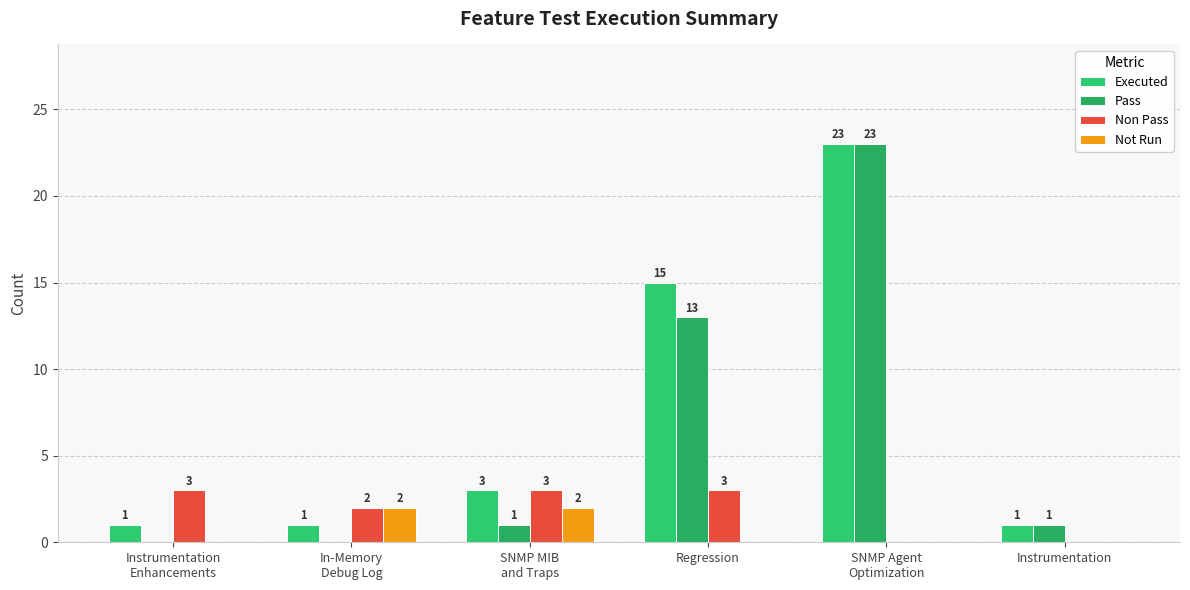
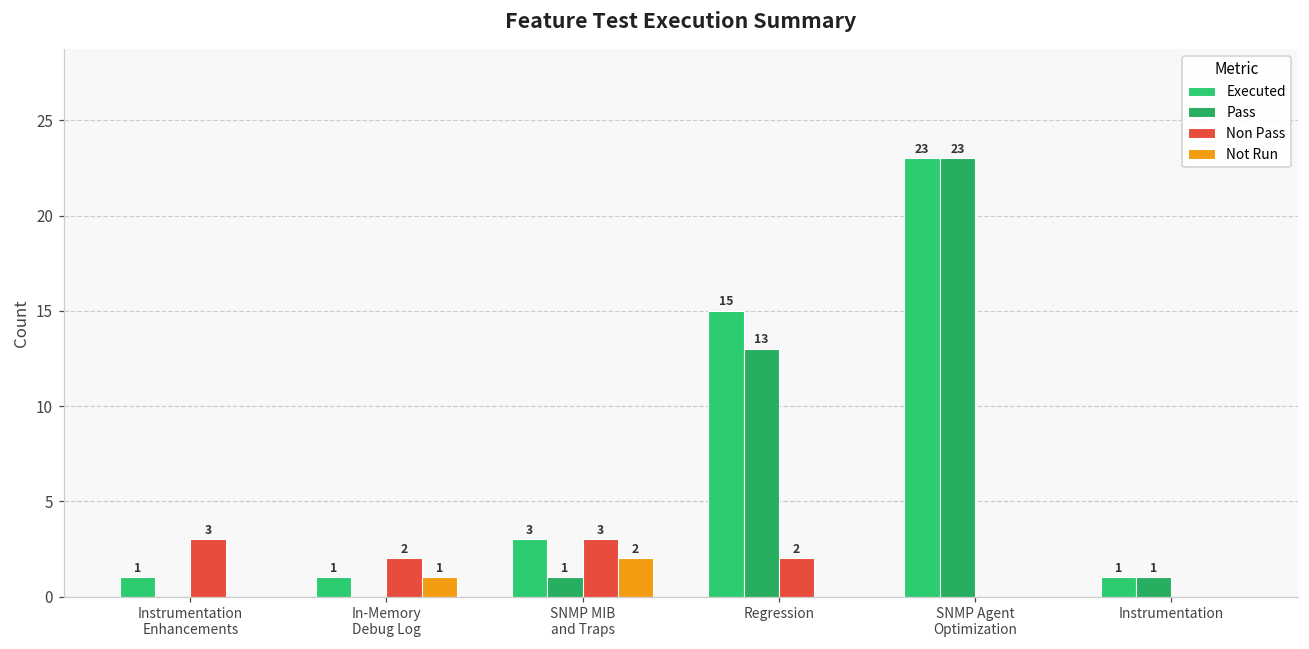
Not Run, In-Memory Debug Log: 2 -> 1
Non Pass, Regression: 3 -> 2
